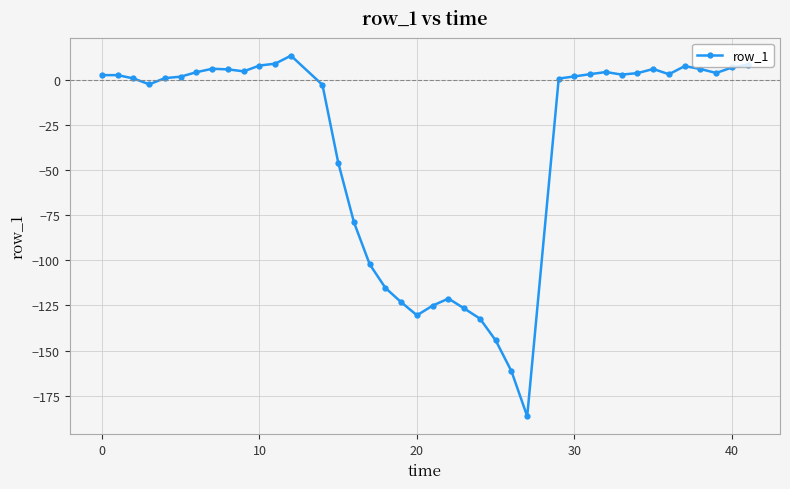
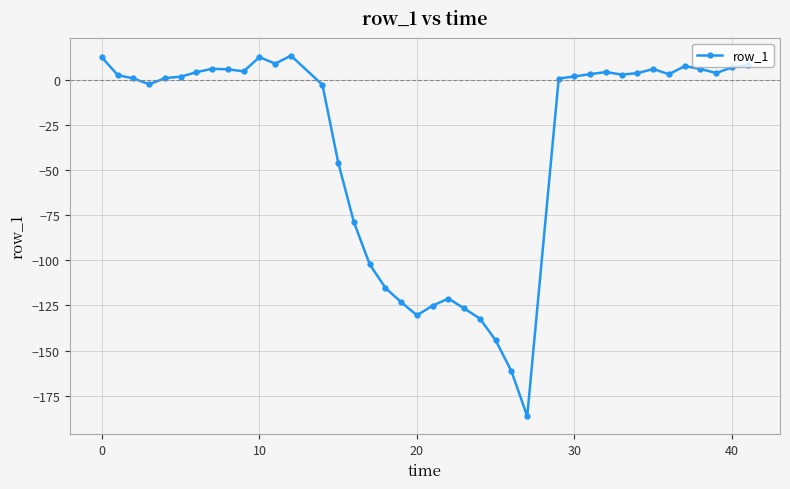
0: 3 -> 12
10: 8 -> 13
